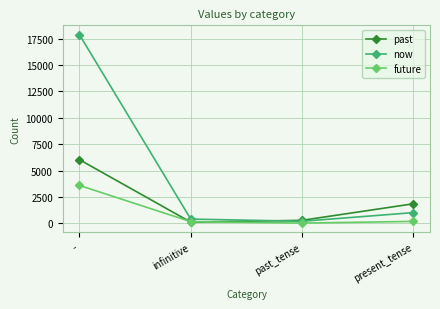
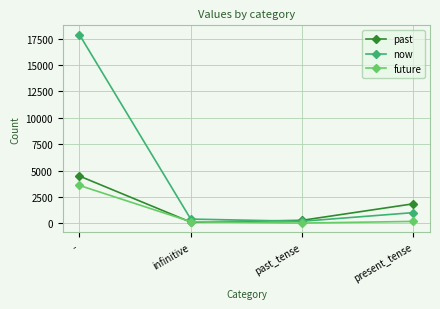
past, -: 6000 -> 4500
